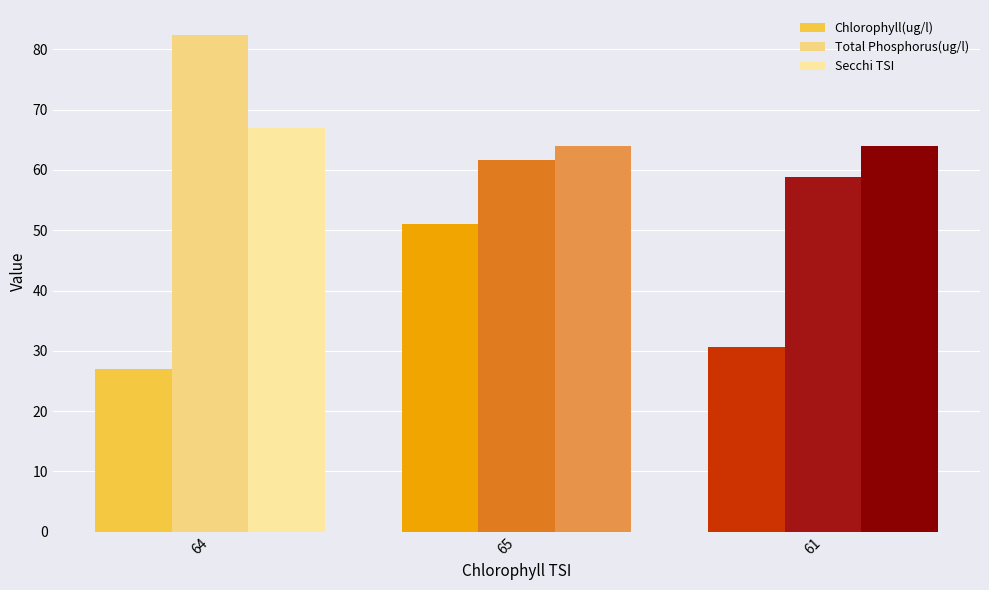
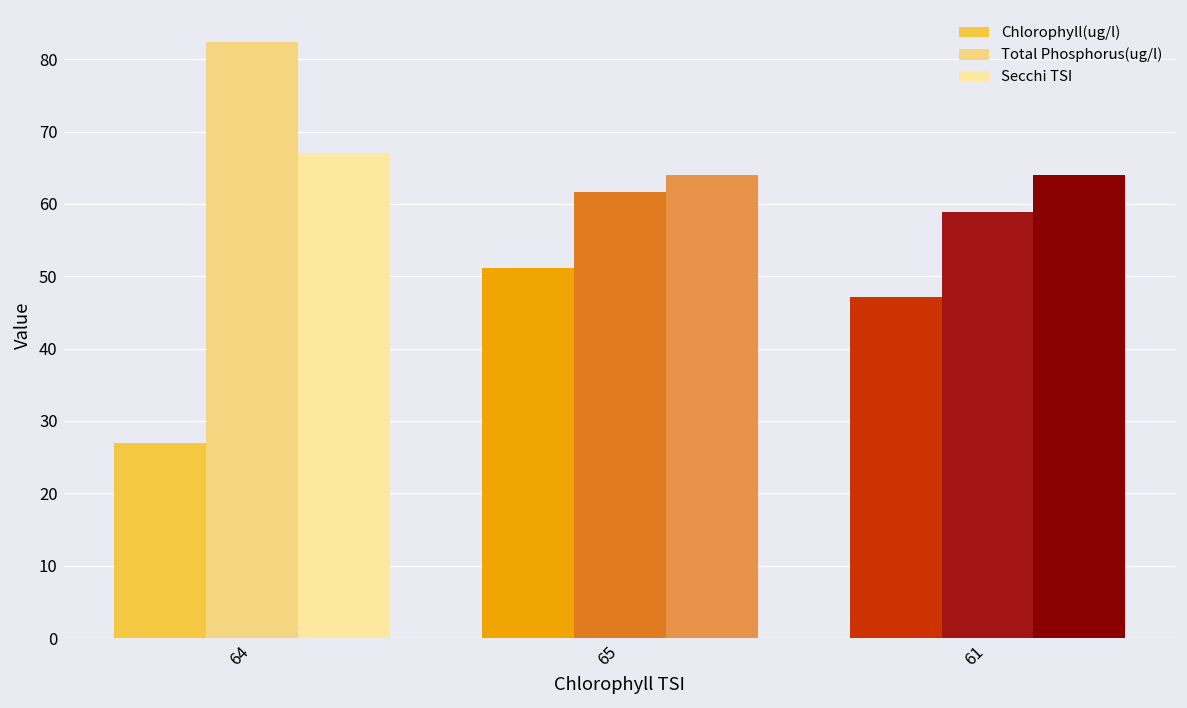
Chlorophyll(ug/l), 61: 31 -> 47
